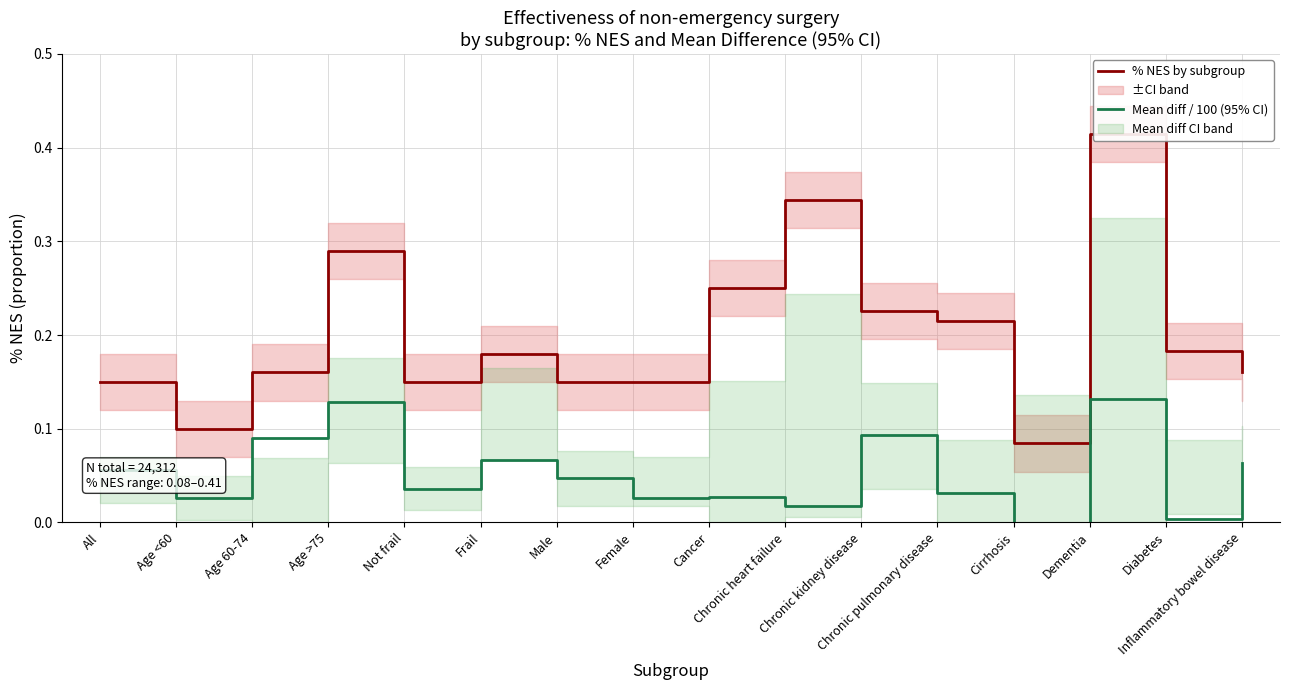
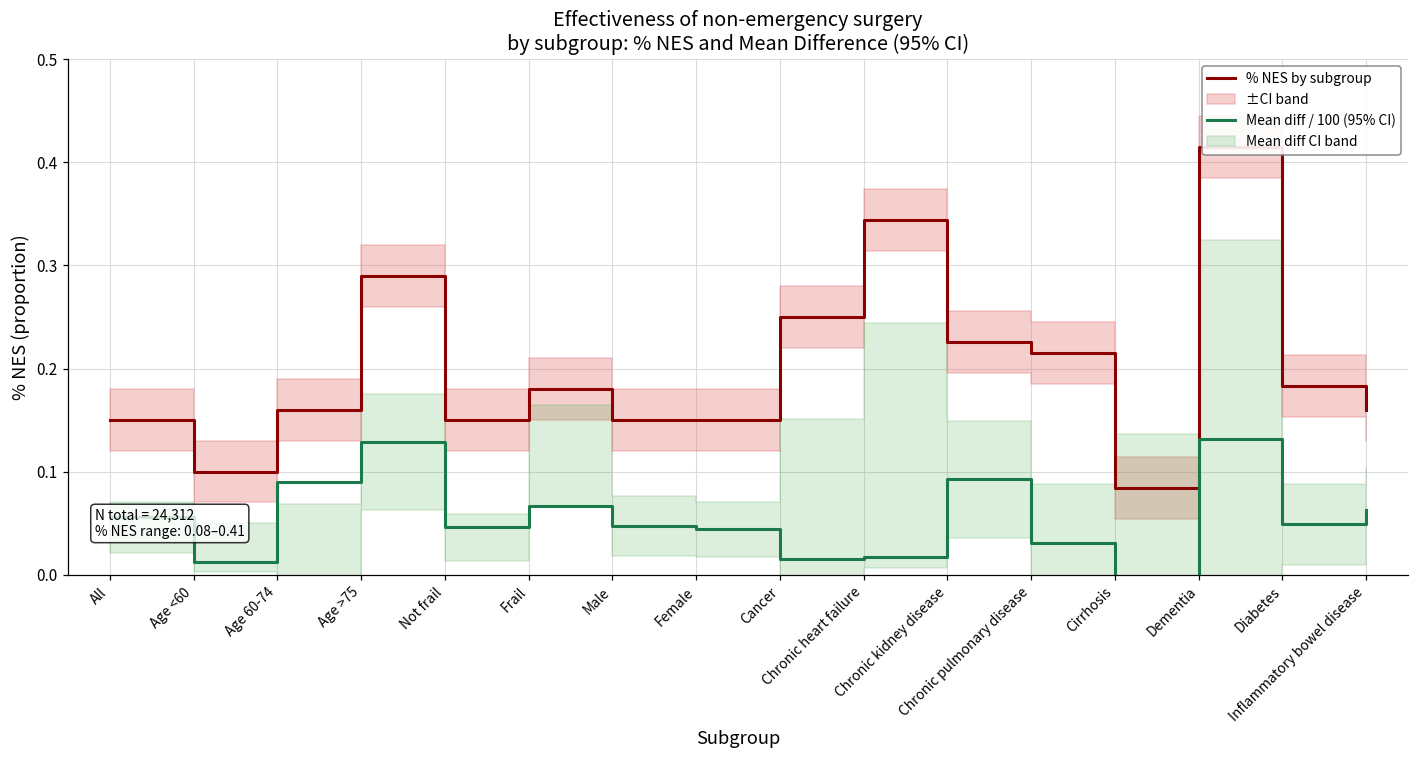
Mean diff / 100 (95% CI), Age <60: 0.03 -> 0.01
Mean diff / 100 (95% CI), Not frail: 0.04 -> 0.05
Mean diff / 100 (95% CI), Female: 0.03 -> 0.04
Mean diff / 100 (95% CI), Cancer: 0.03 -> 0.02
Mean diff / 100 (95% CI), Diabetes: 0.00 -> 0.05
